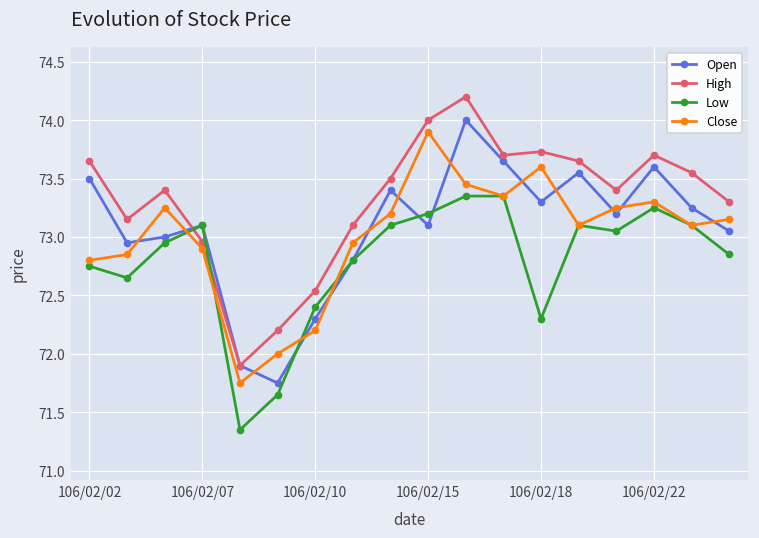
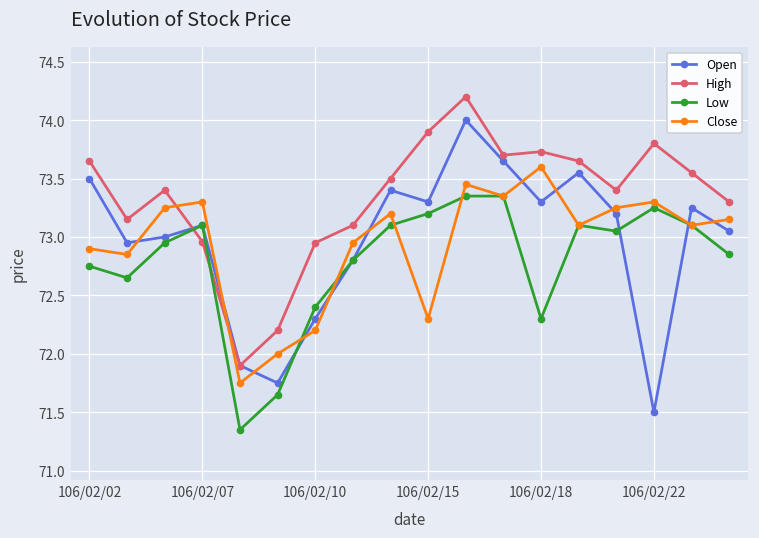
Close, 106/02/02: 72.8 -> 72.9
Close, 106/02/07: 72.9 -> 73.3
High, 106/02/10: 72.54 -> 72.95
Open, 106/02/15: 73.1 -> 73.3
High, 106/02/15: 74.0 -> 73.9
Close, 106/02/15: 73.9 -> 72.3
Open, 106/02/22: 73.6 -> 71.5
High, 106/02/22: 73.7 -> 73.8
